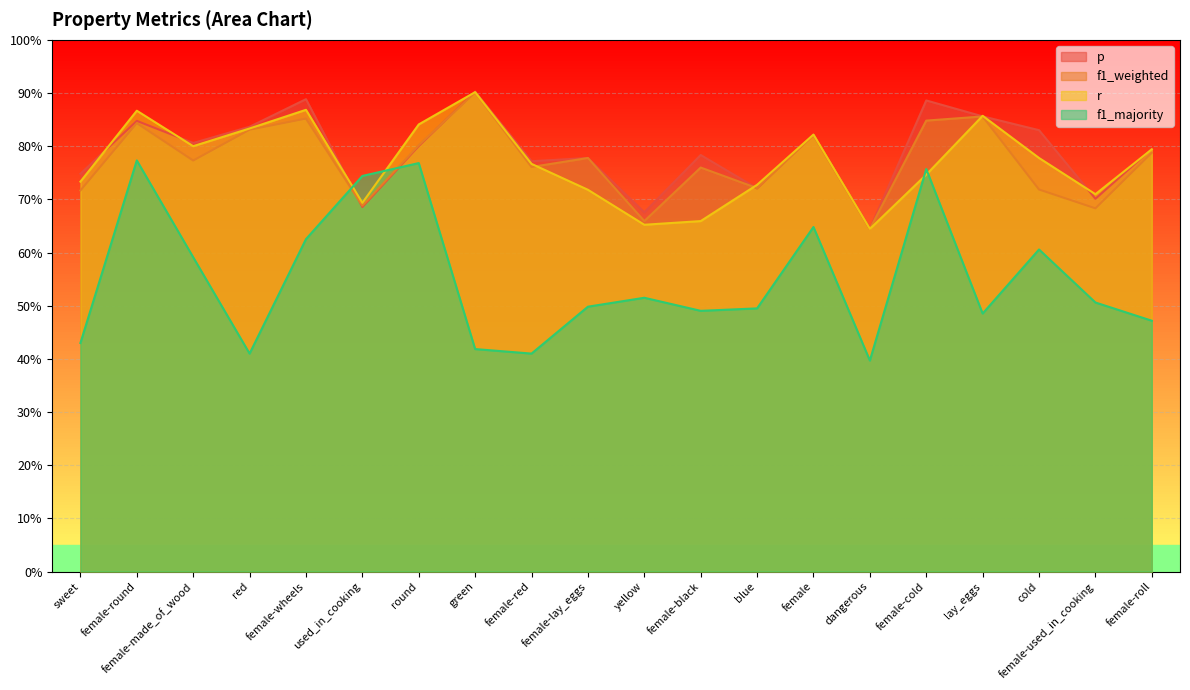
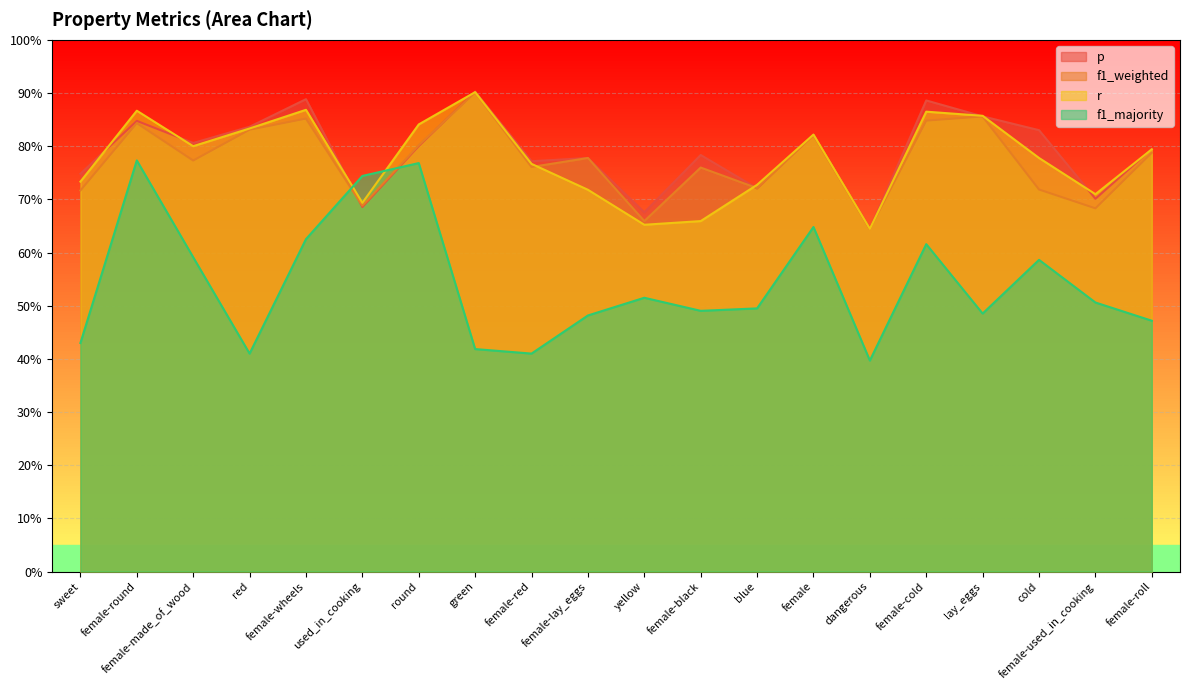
f1_majority, female-lay_eggs: 50% -> 48%
r, female-cold: 75% -> 86%
f1_majority, female-cold: 76% -> 62%
f1_majority, cold: 61% -> 59%
